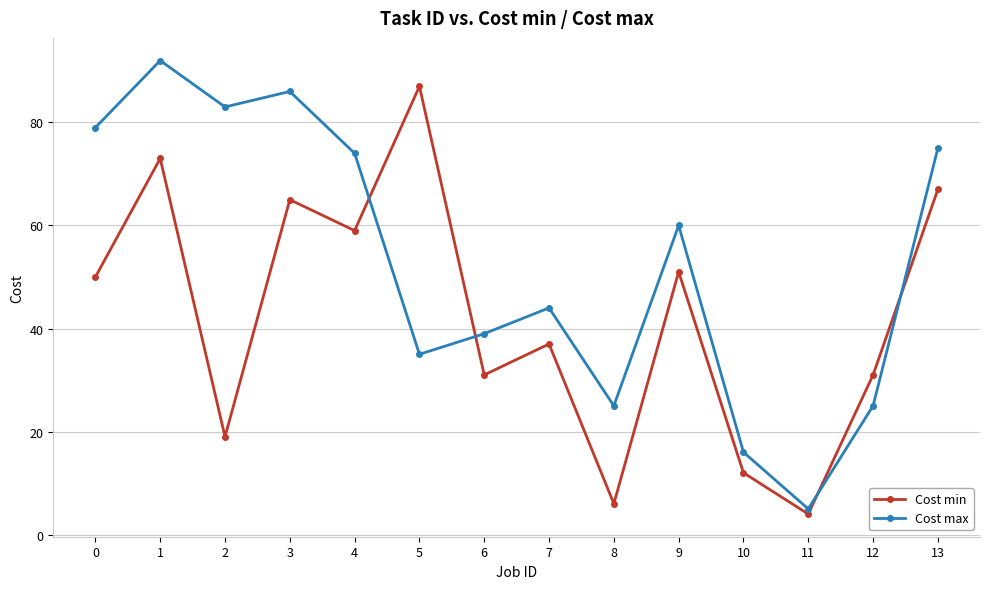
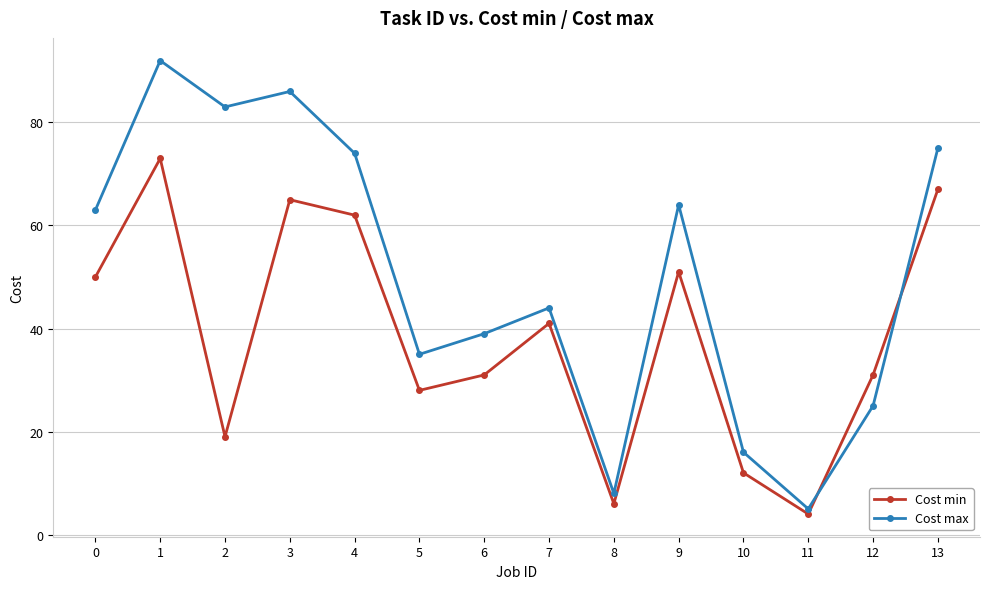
Cost max, 0: 79 -> 63
Cost min, 4: 59 -> 62
Cost min, 5: 87 -> 28
Cost min, 7: 37 -> 41
Cost max, 8: 25 -> 8
Cost max, 9: 60 -> 64
